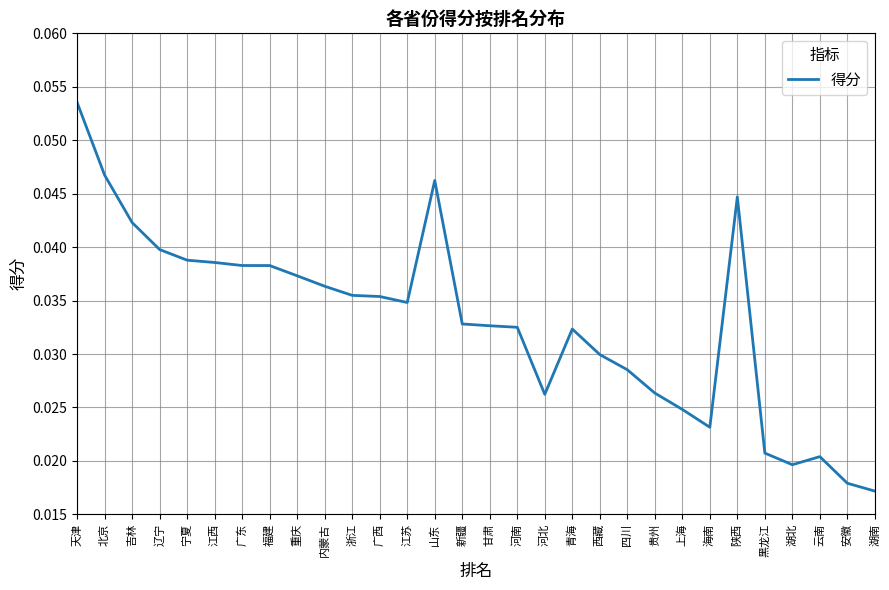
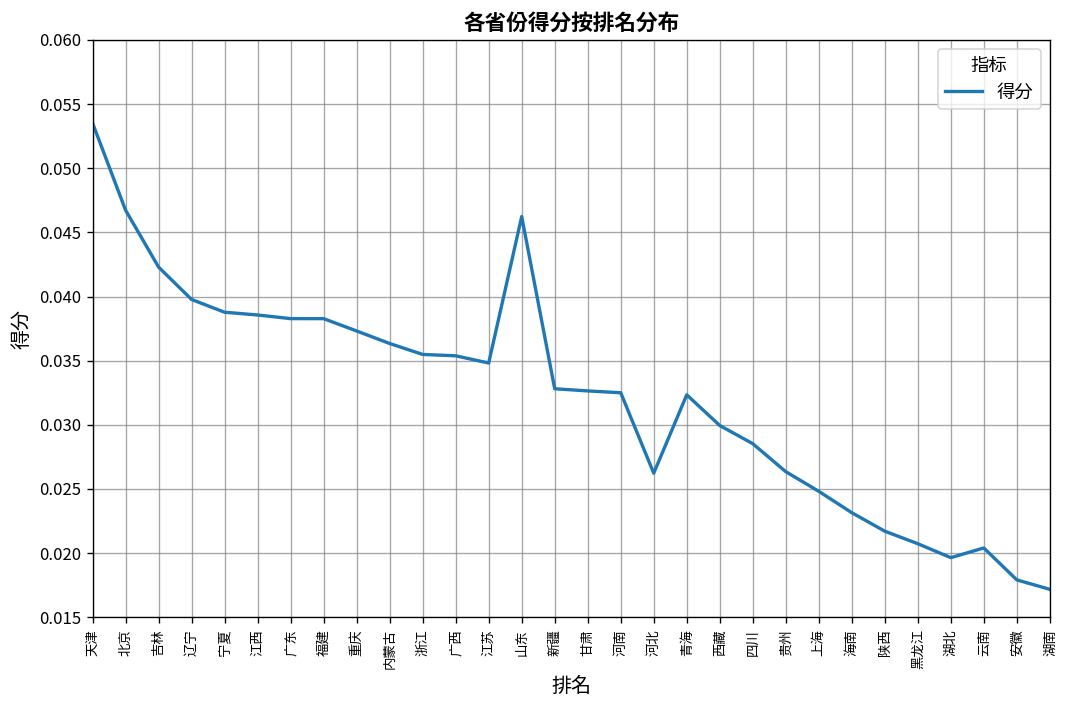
陕西: 0.0447 -> 0.0217
